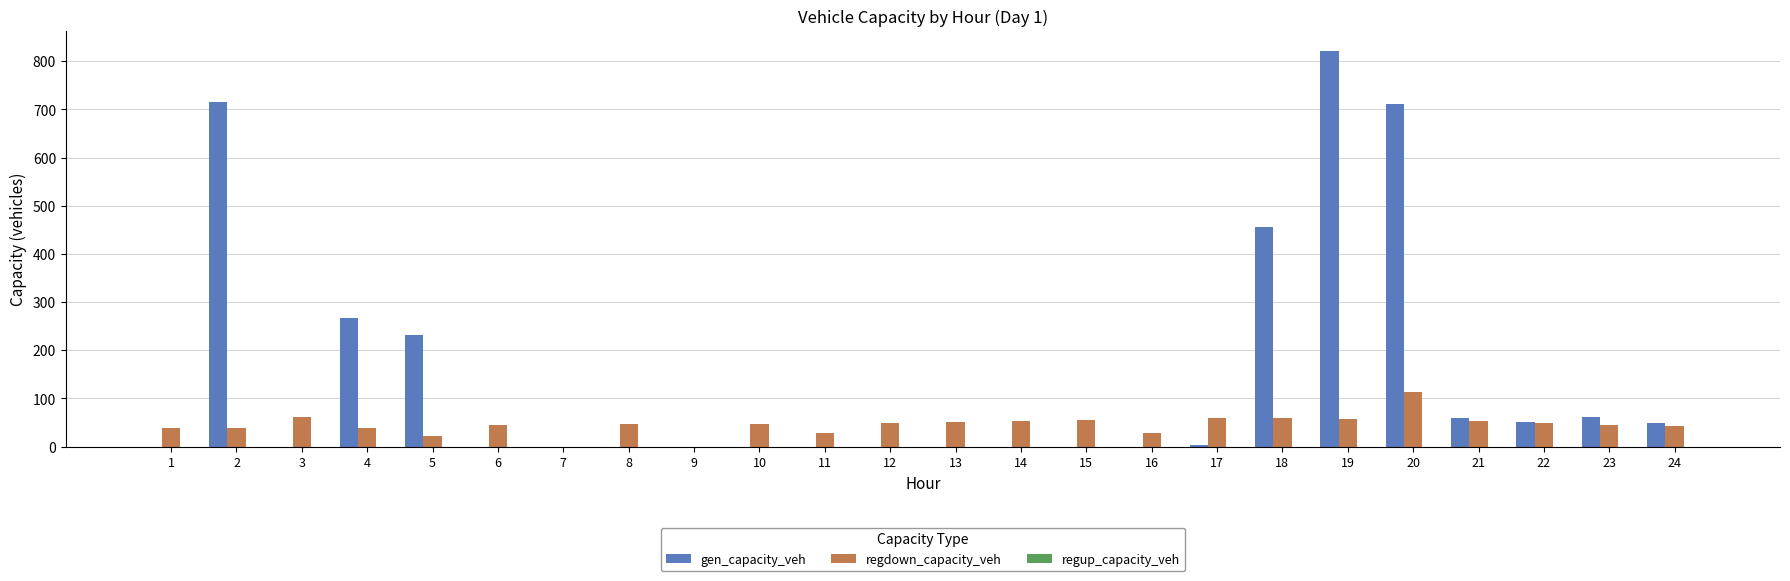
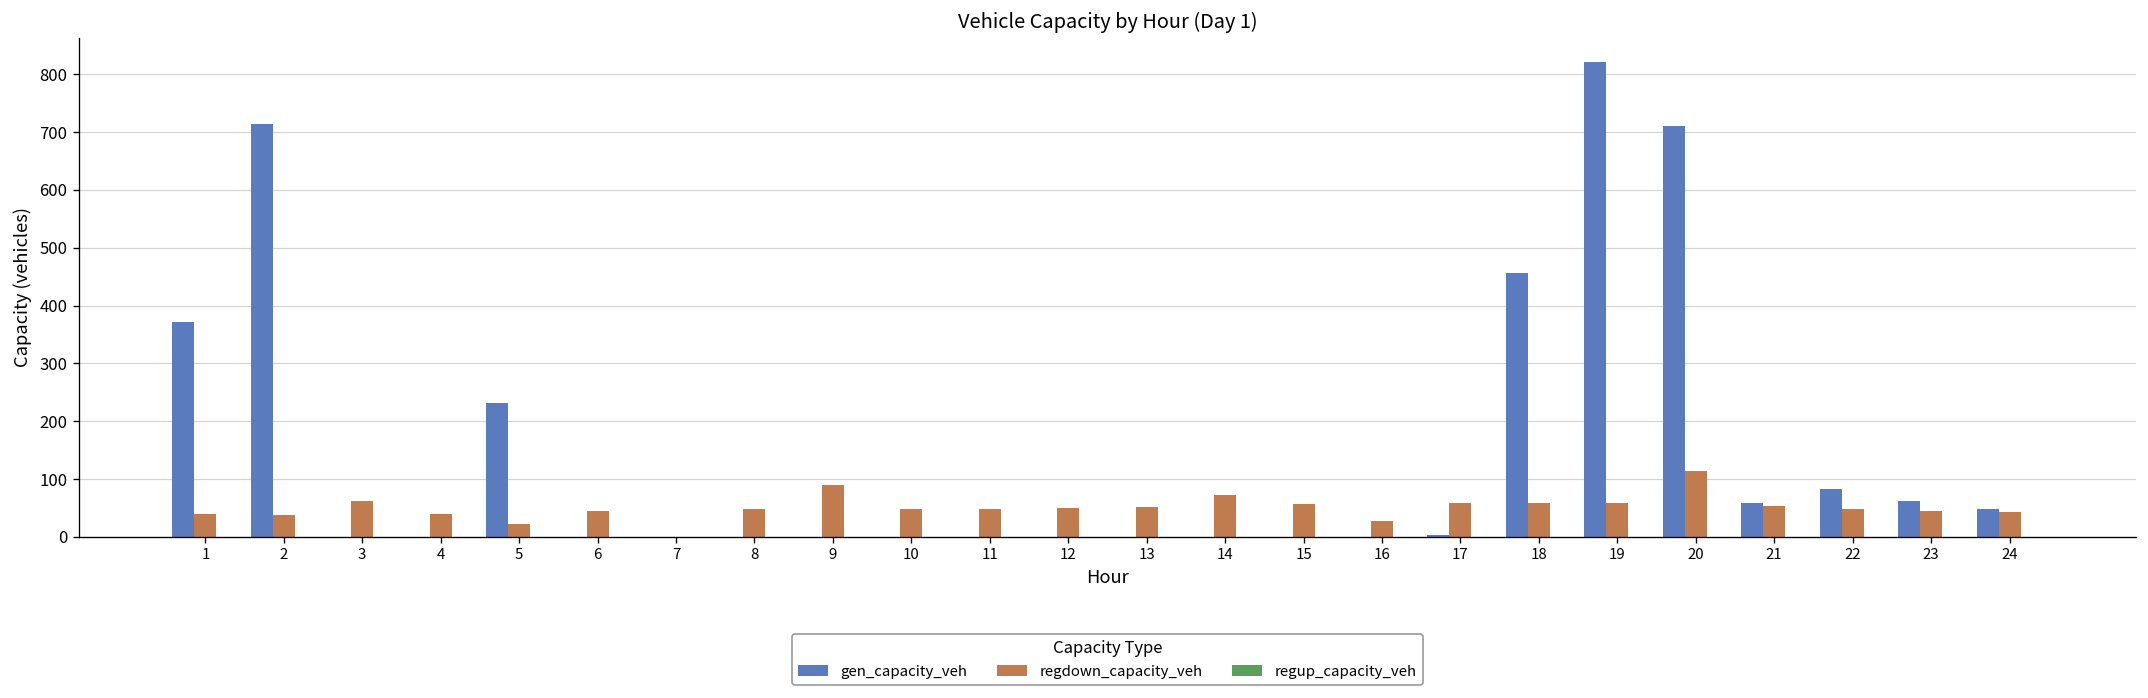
gen_capacity_veh, 1: 0 -> 370
gen_capacity_veh, 4: 270 -> 0
regdown_capacity_veh, 9: 0 -> 90
regdown_capacity_veh, 11: 30 -> 50
regdown_capacity_veh, 14: 50 -> 70
gen_capacity_veh, 22: 50 -> 80
